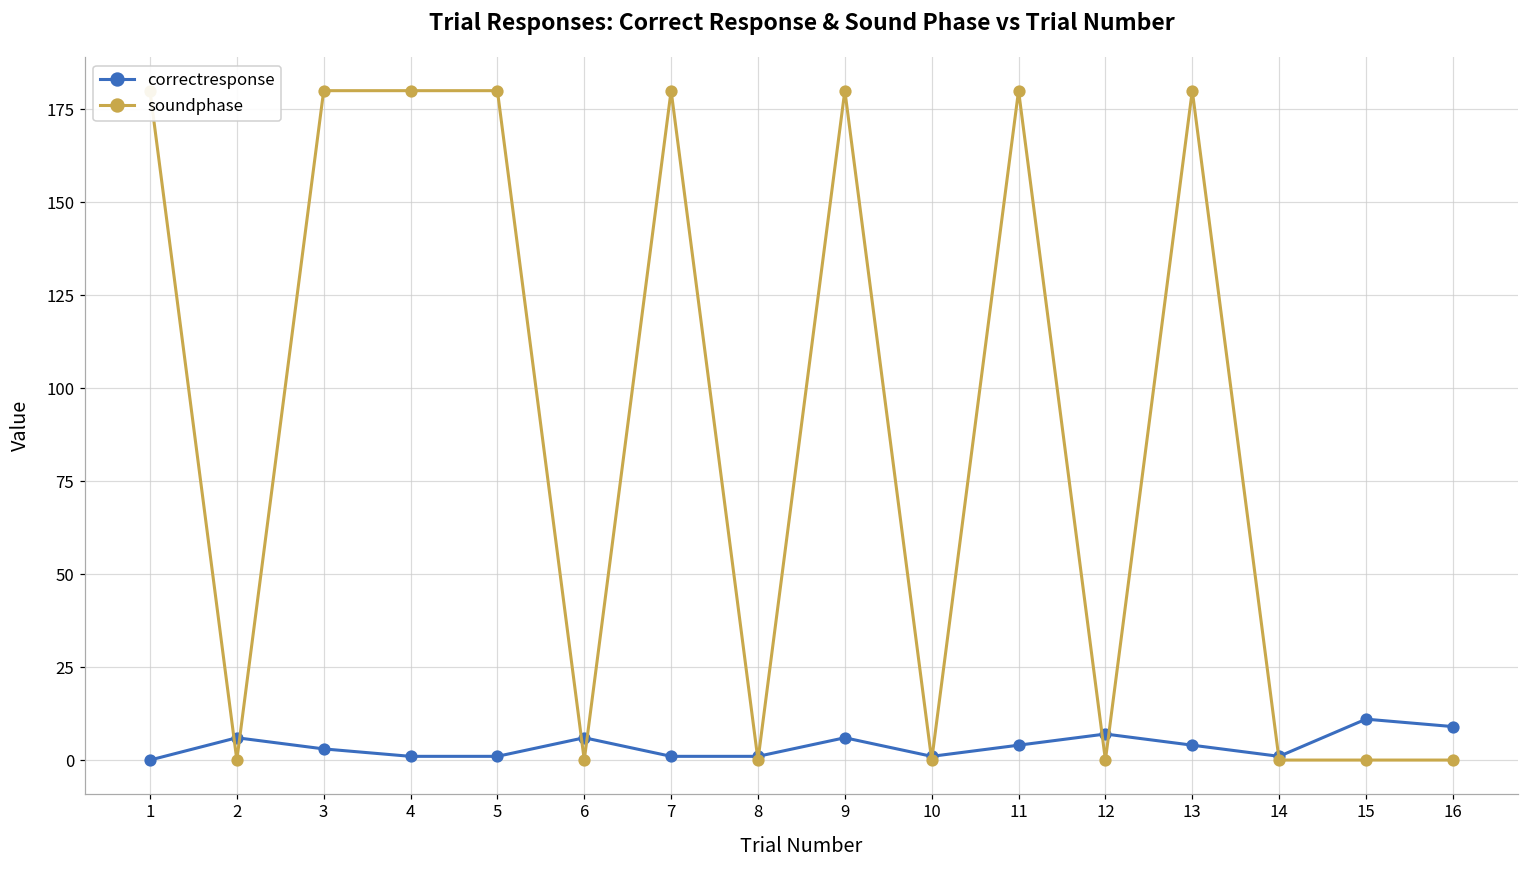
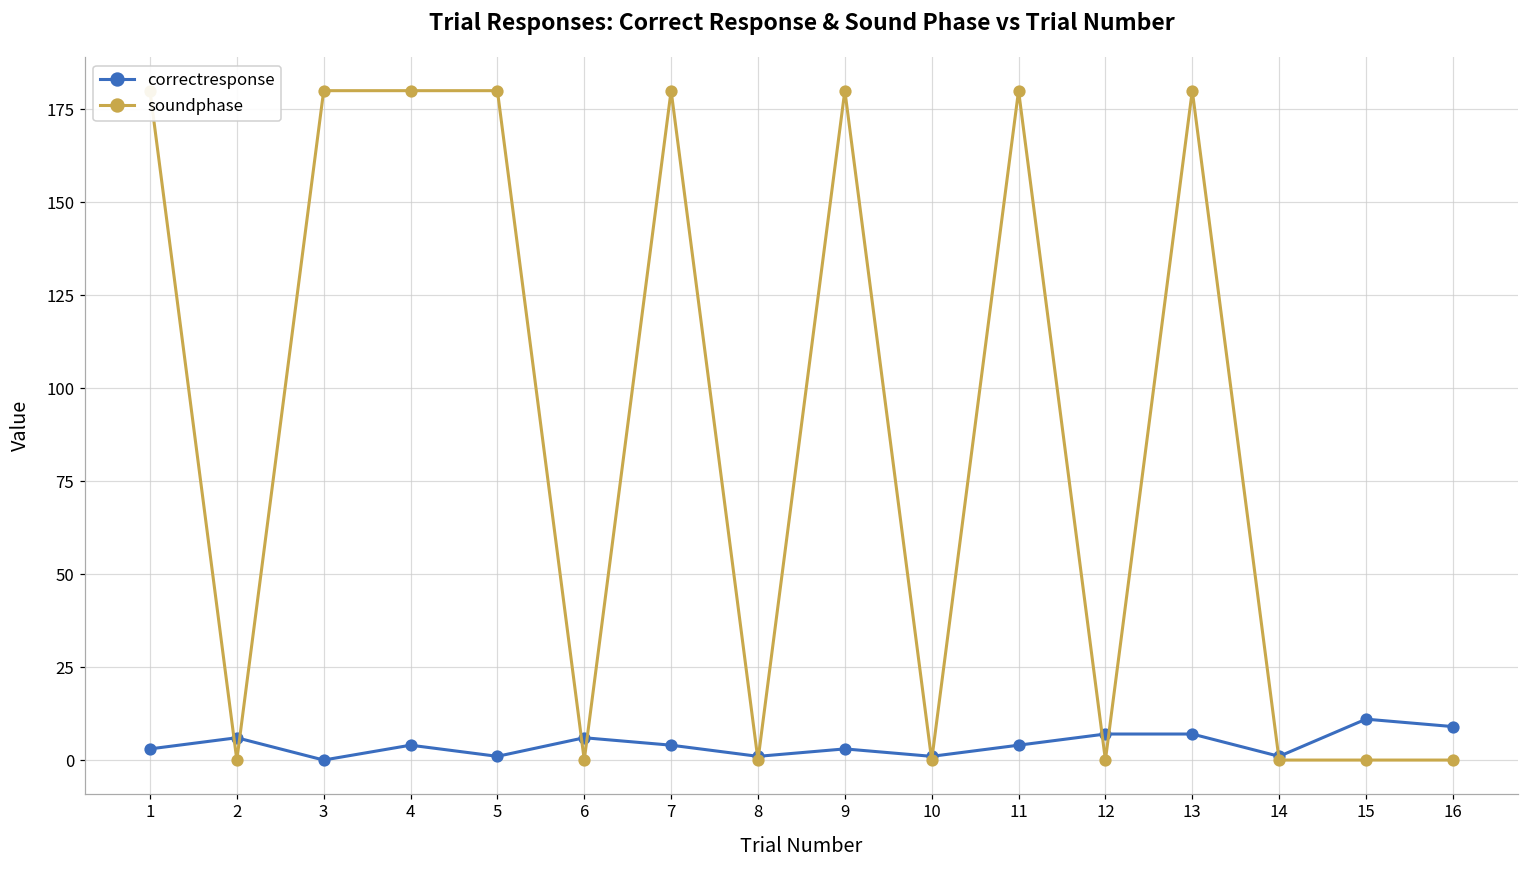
correctresponse, 1: 0 -> 3
correctresponse, 3: 3 -> 0
correctresponse, 4: 1 -> 4
correctresponse, 7: 1 -> 4
correctresponse, 9: 6 -> 3
correctresponse, 13: 4 -> 7
